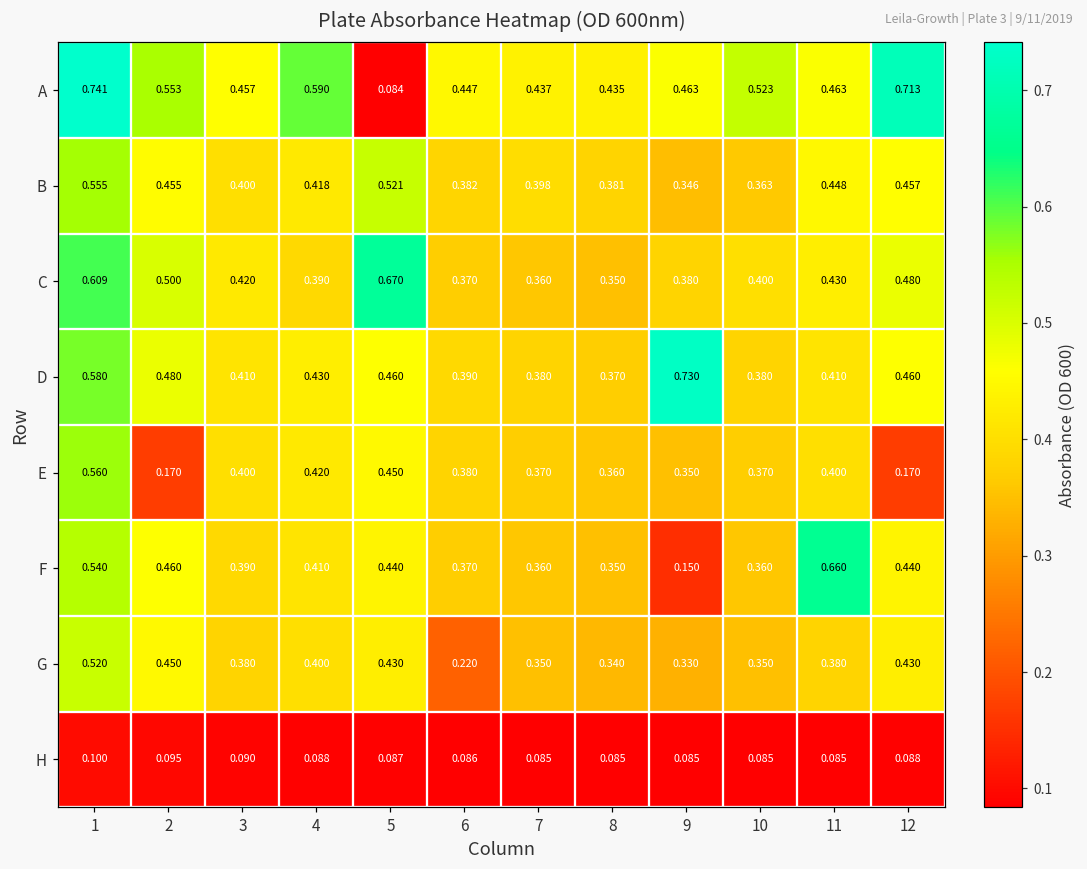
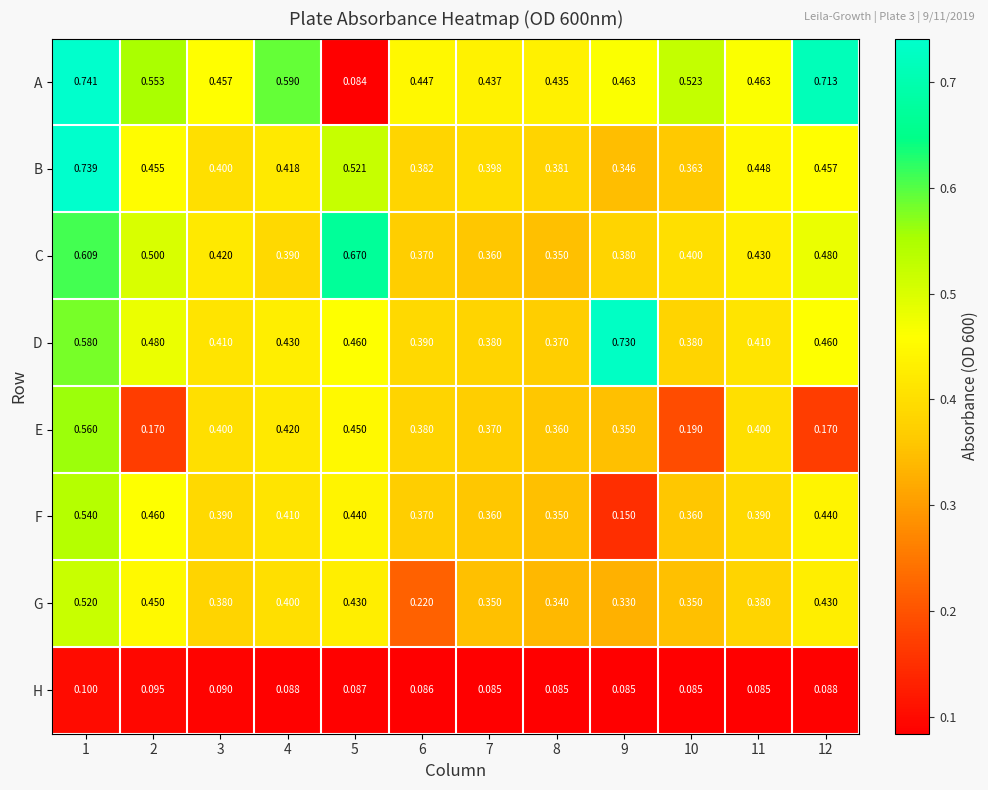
B, 1: 0.555 -> 0.739
E, 10: 0.370 -> 0.190
F, 11: 0.660 -> 0.390
